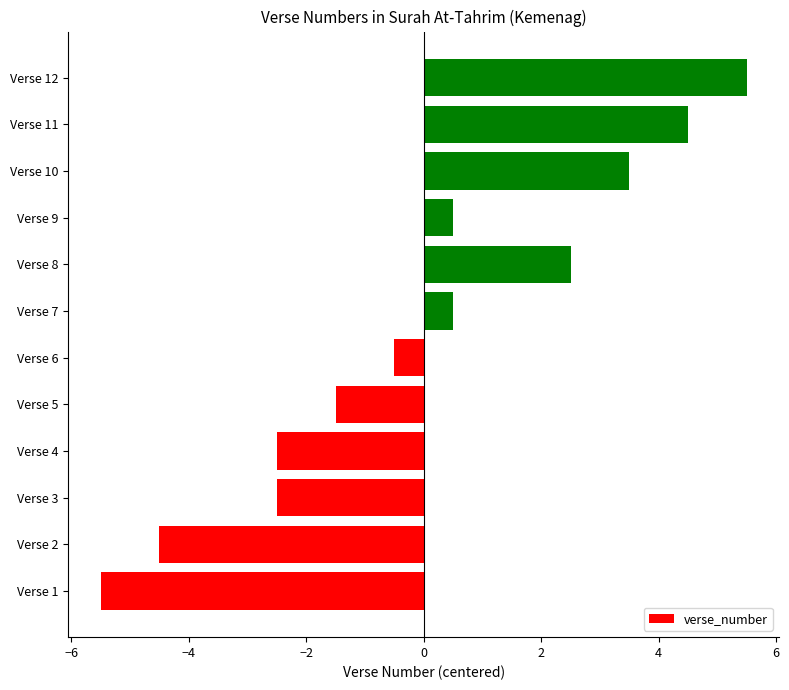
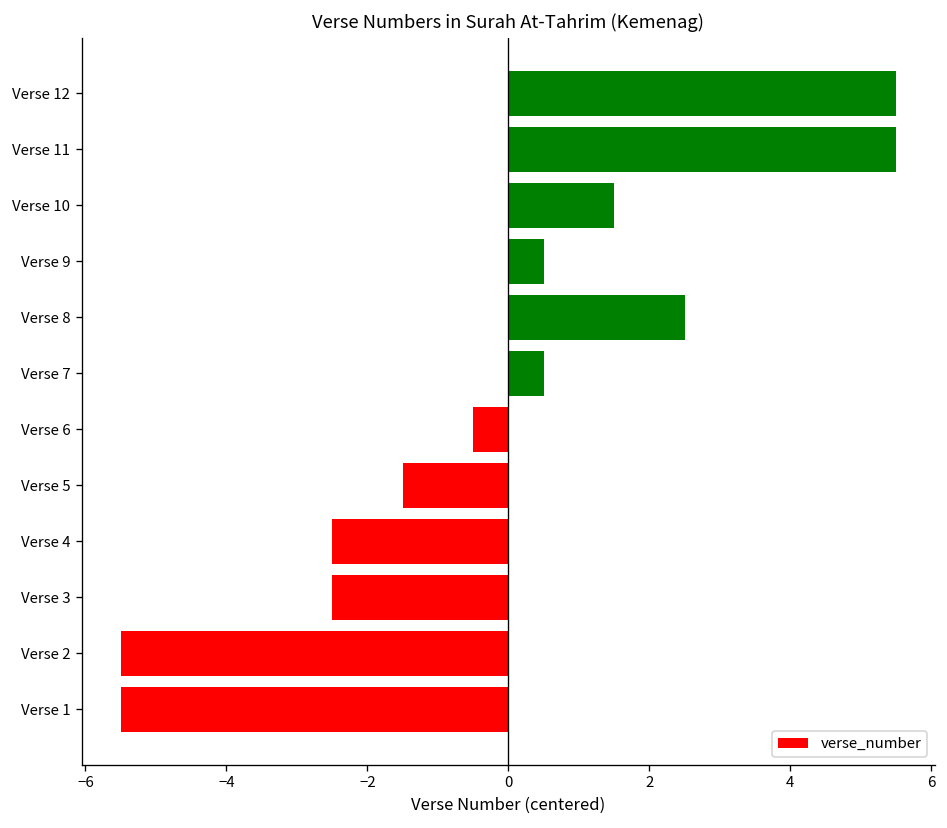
Verse 11: 4.5 -> 5.5
Verse 10: 3.5 -> 1.5
Verse 2: -4.5 -> -5.5
